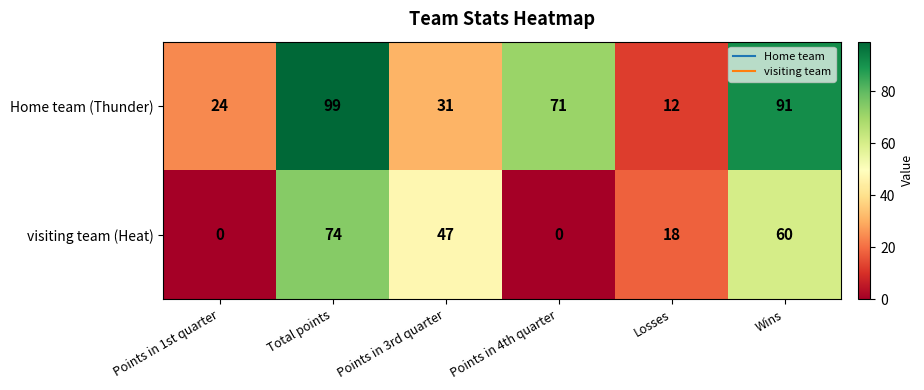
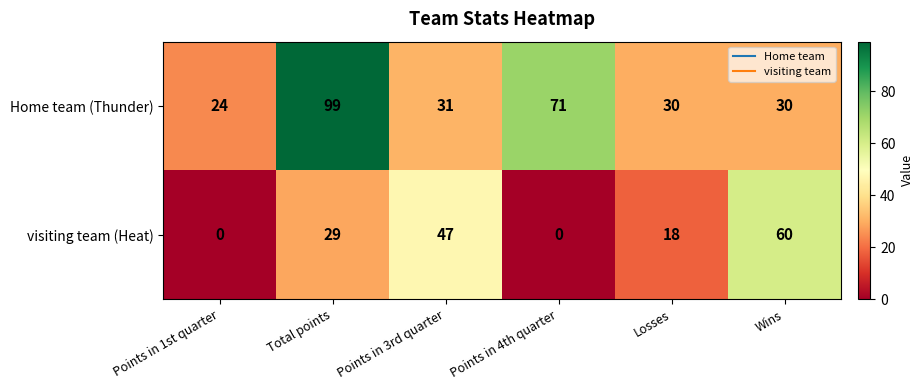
Home team (Thunder), Losses: 12 -> 30
Home team (Thunder), Wins: 91 -> 30
visiting team (Heat), Total points: 74 -> 29
